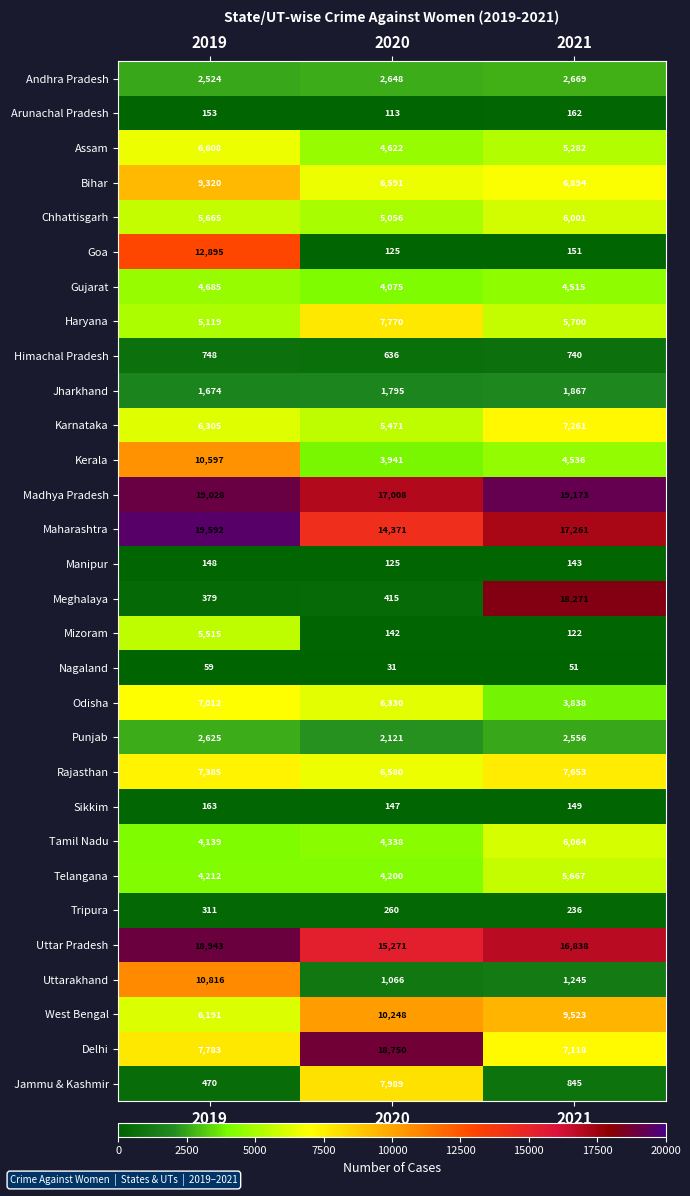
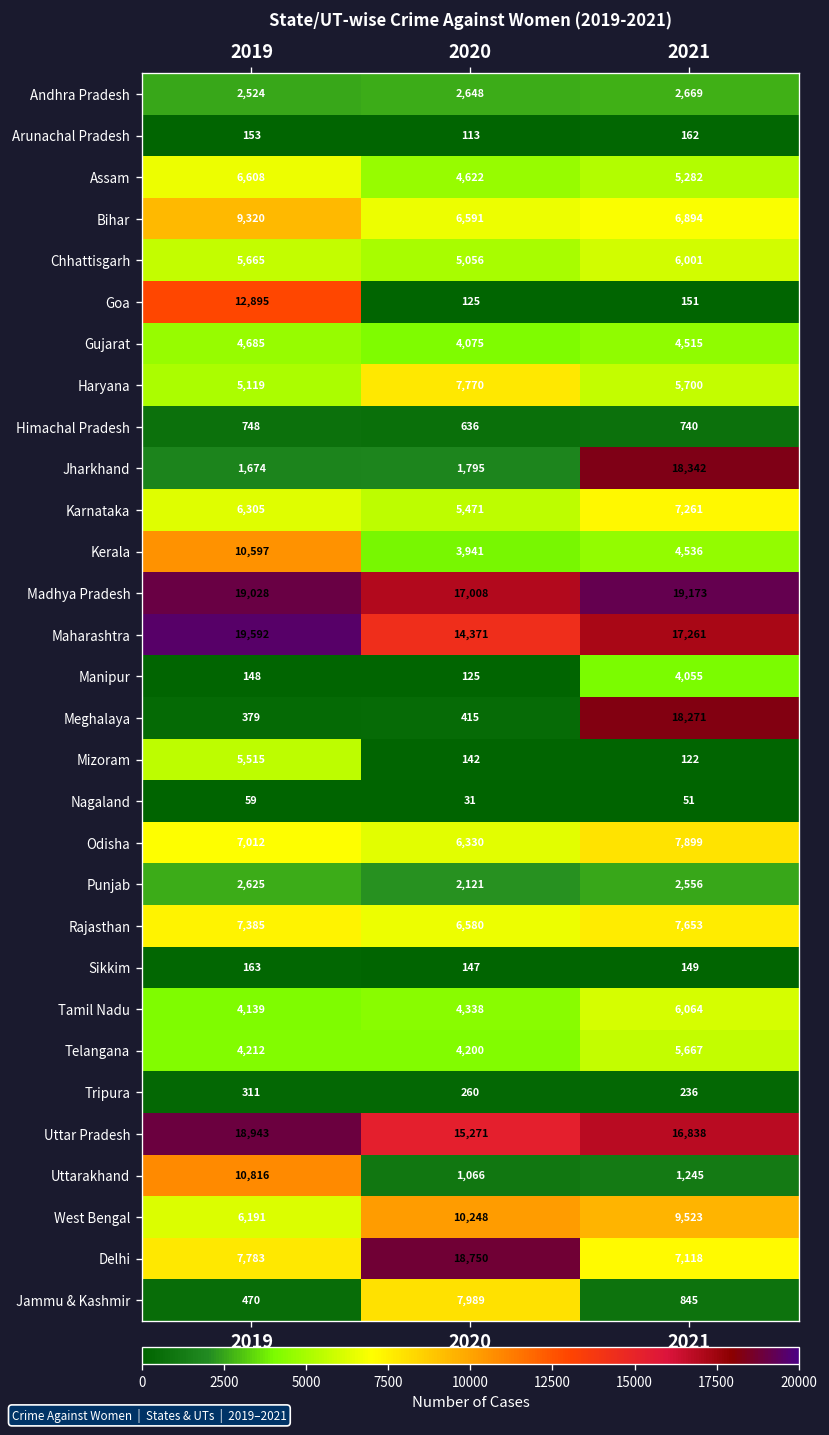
Jharkhand, 2021: 1,867 -> 18,342
Manipur, 2021: 143 -> 4,055
Odisha, 2021: 3,838 -> 7,899
